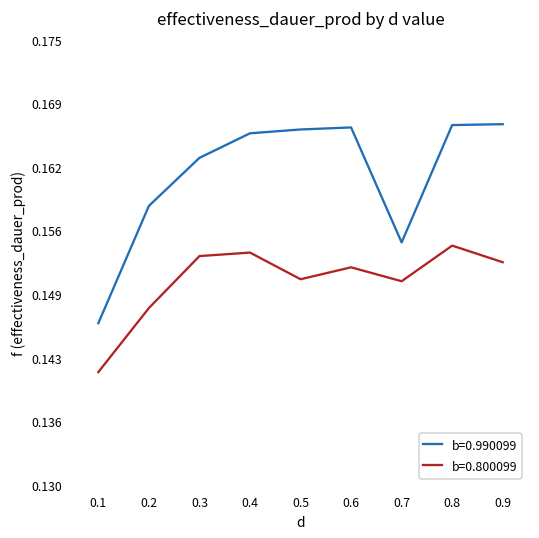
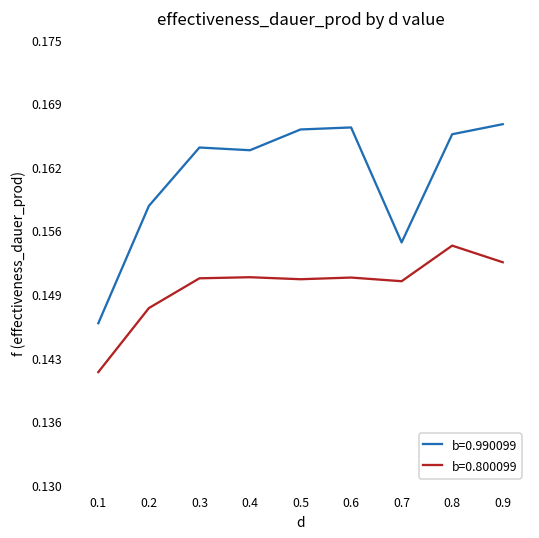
b=0.990099, 0.3: 0.163 -> 0.164
b=0.800099, 0.3: 0.153 -> 0.151
b=0.990099, 0.4: 0.166 -> 0.164
b=0.800099, 0.4: 0.153 -> 0.151
b=0.800099, 0.6: 0.152 -> 0.151
b=0.990099, 0.8: 0.166 -> 0.165
